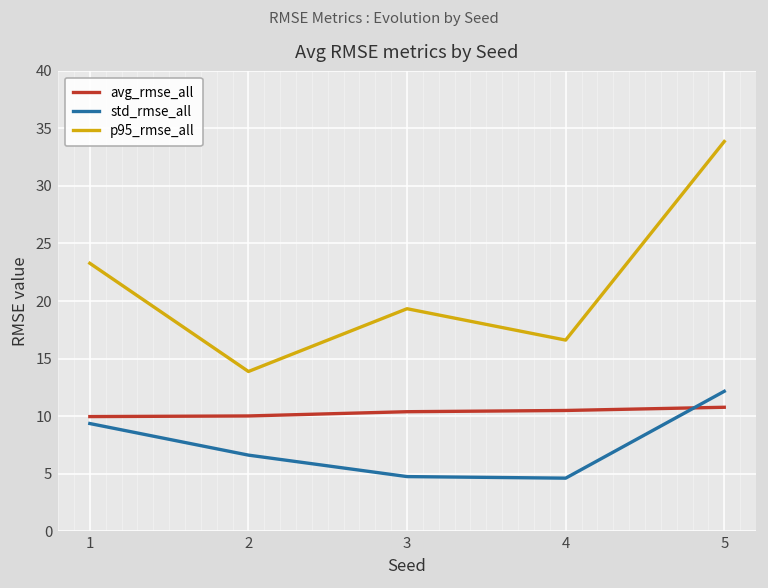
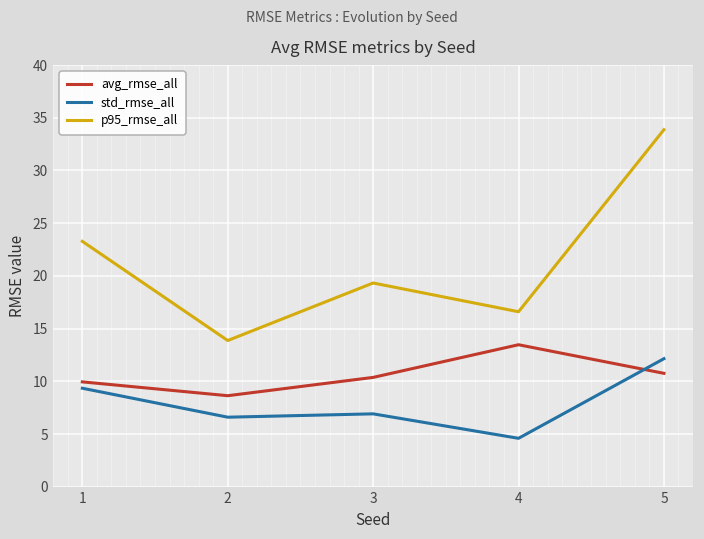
avg_rmse_all, 2: 10 -> 9
std_rmse_all, 3: 5 -> 7
avg_rmse_all, 4: 10 -> 13
